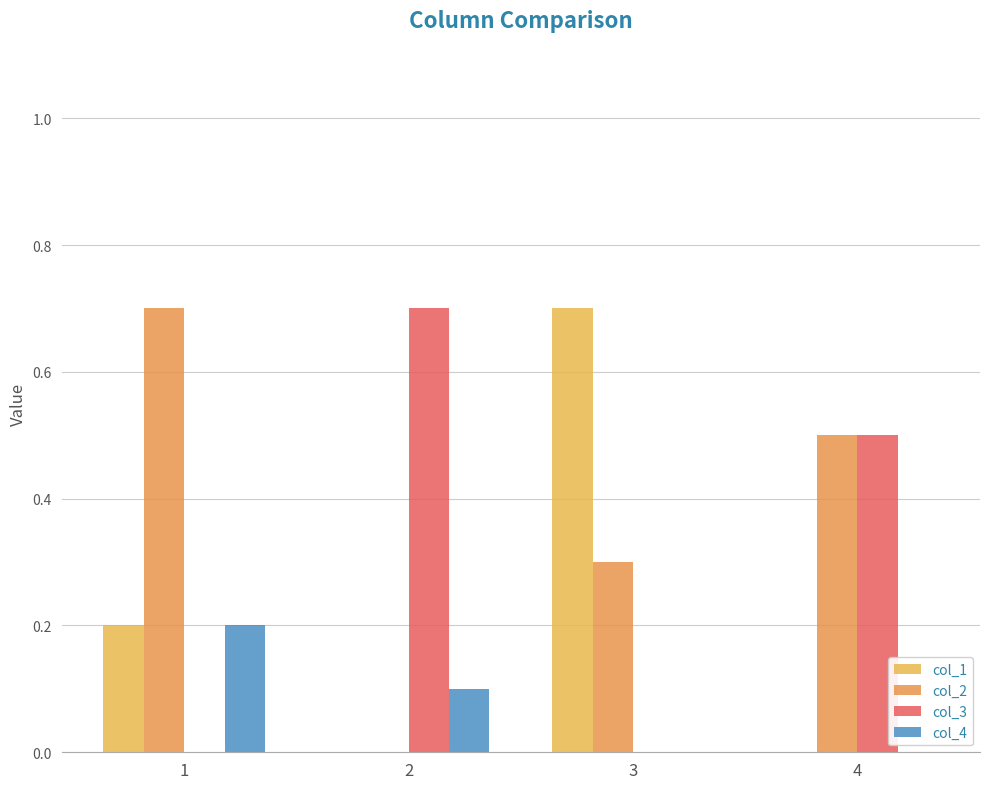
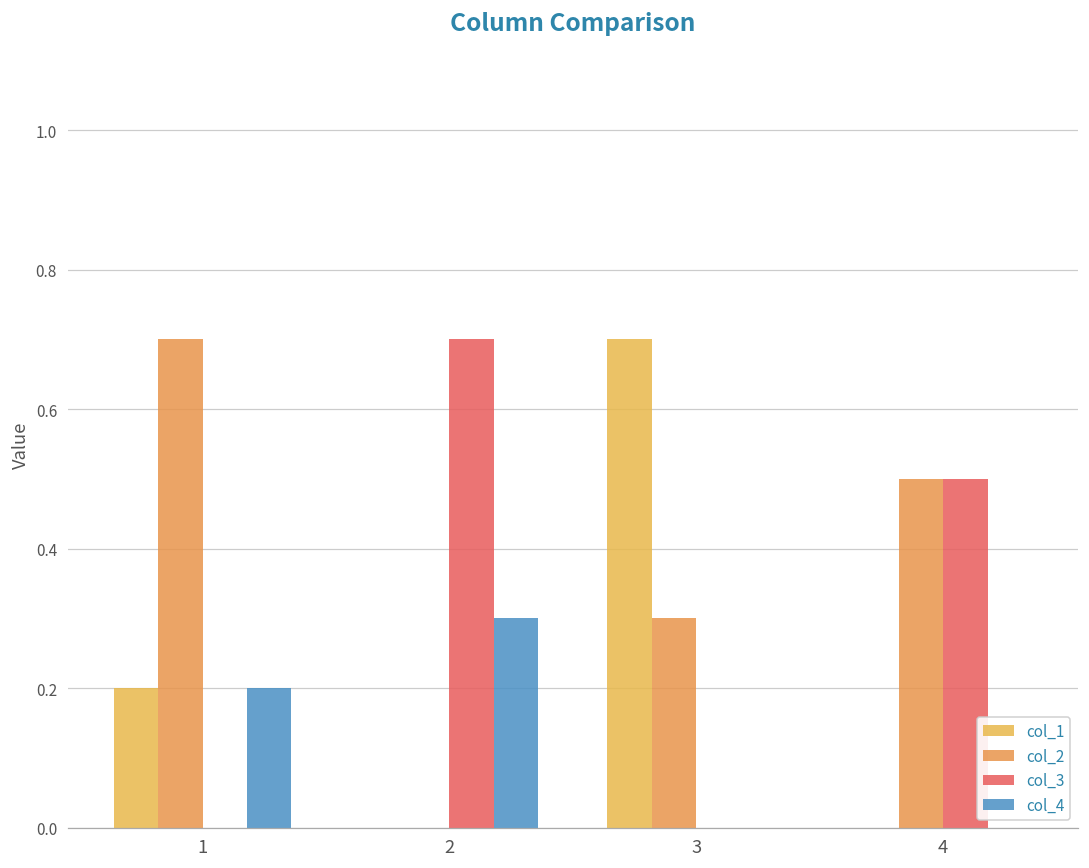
col_4, 2: 0.1 -> 0.3
